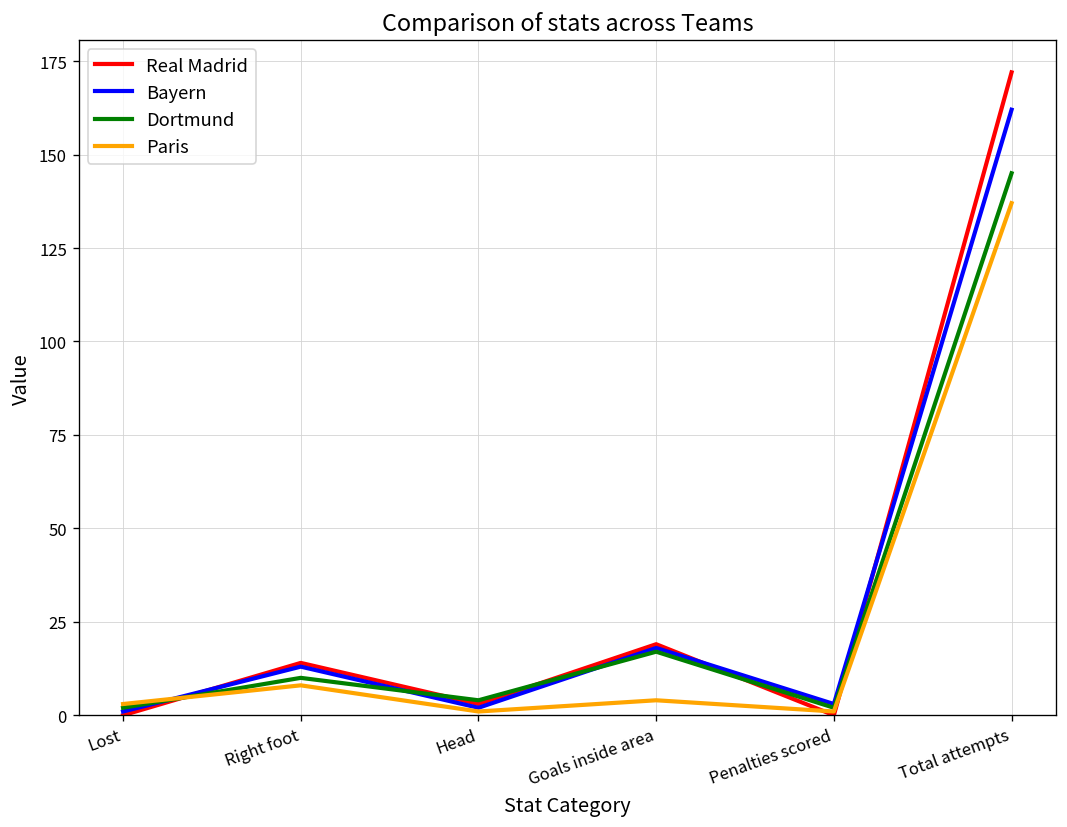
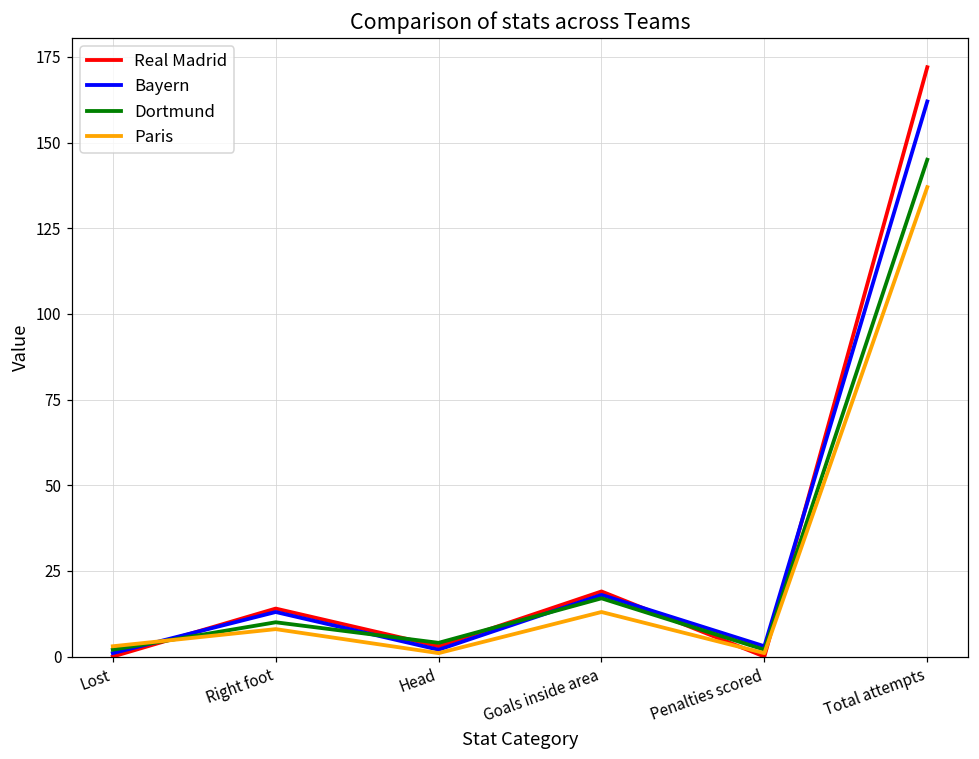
Paris, Goals inside area: 4 -> 13
